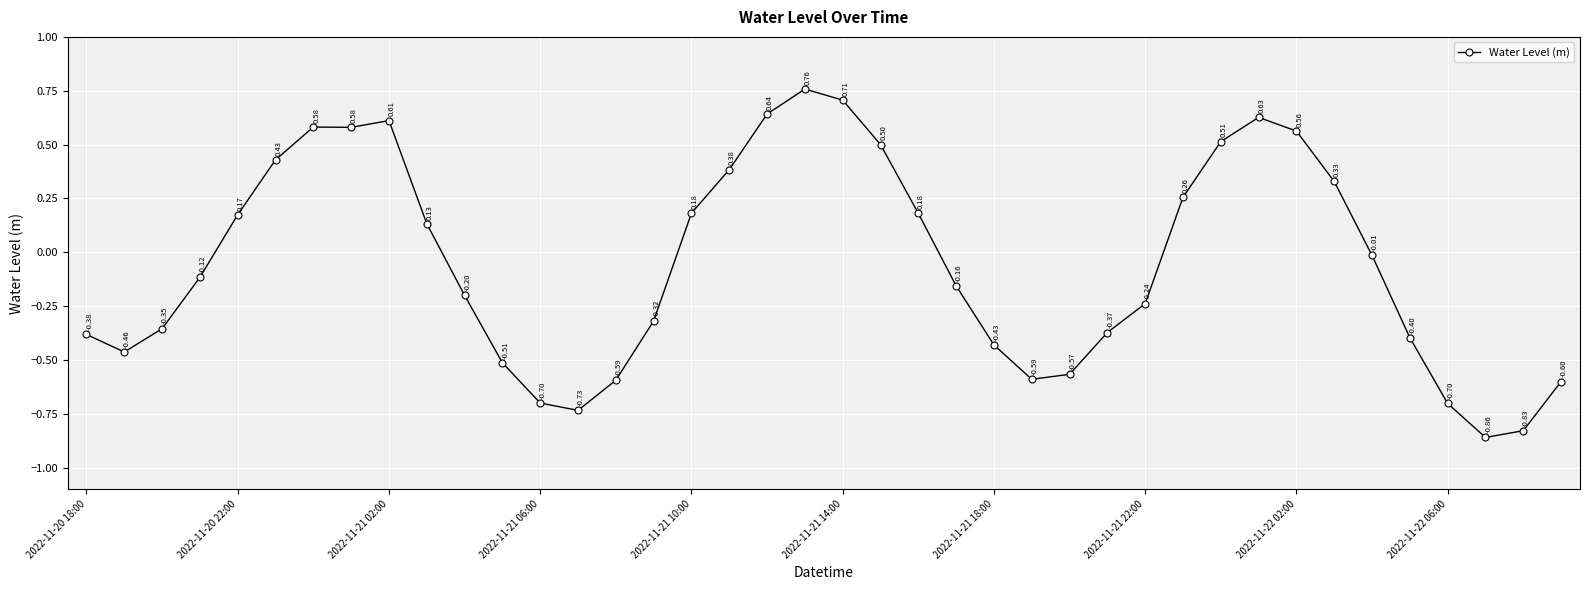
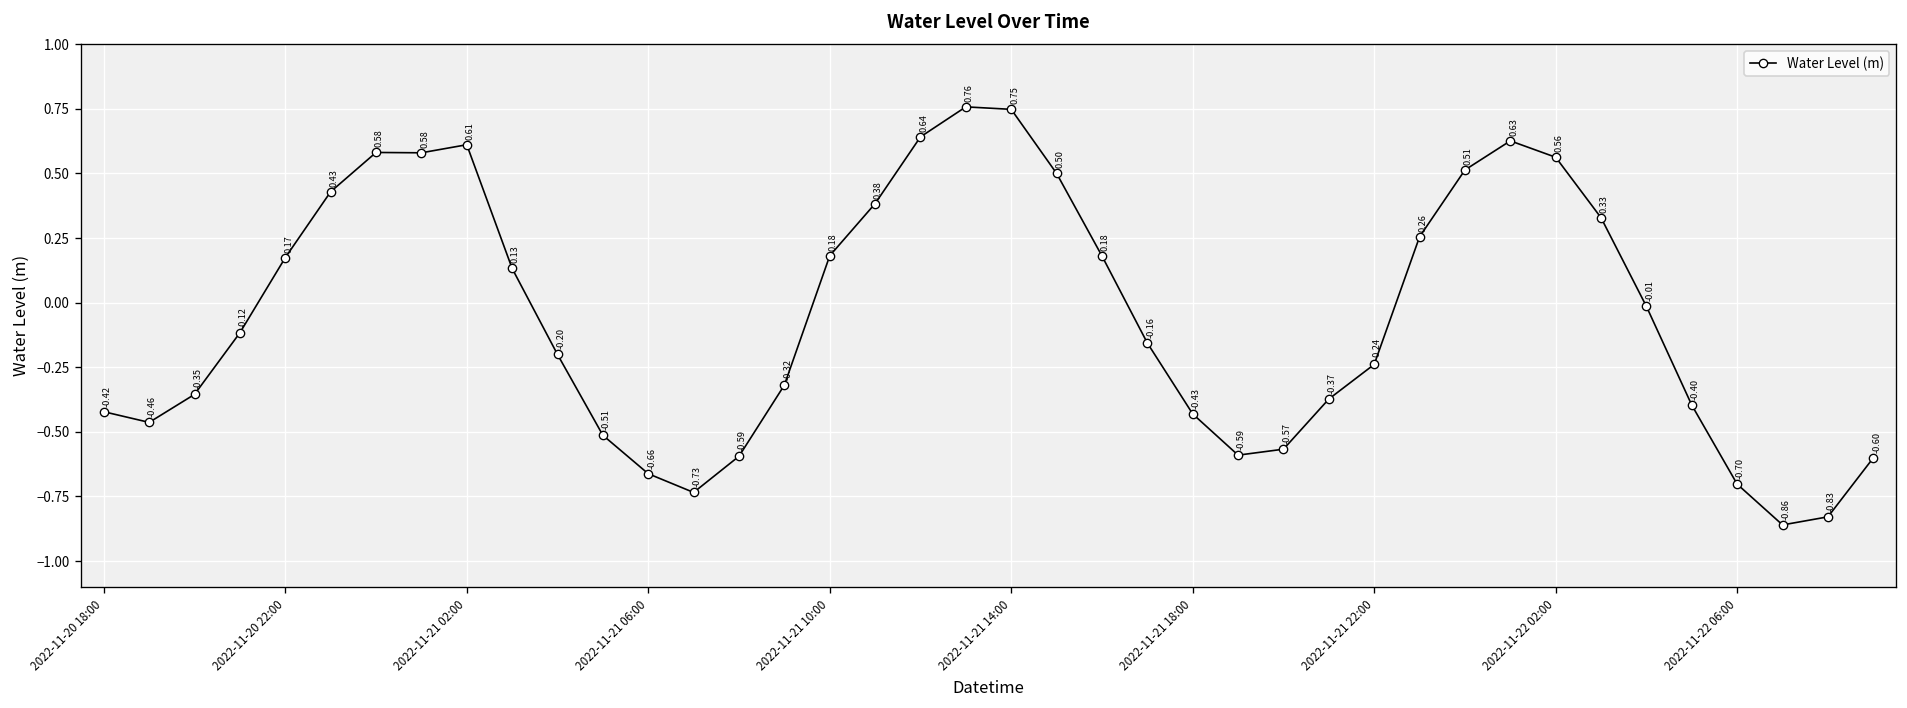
2022-11-20 18:00: -0.38 -> -0.42
2022-11-21 06:00: -0.70 -> -0.66
2022-11-21 14:00: 0.71 -> 0.75
